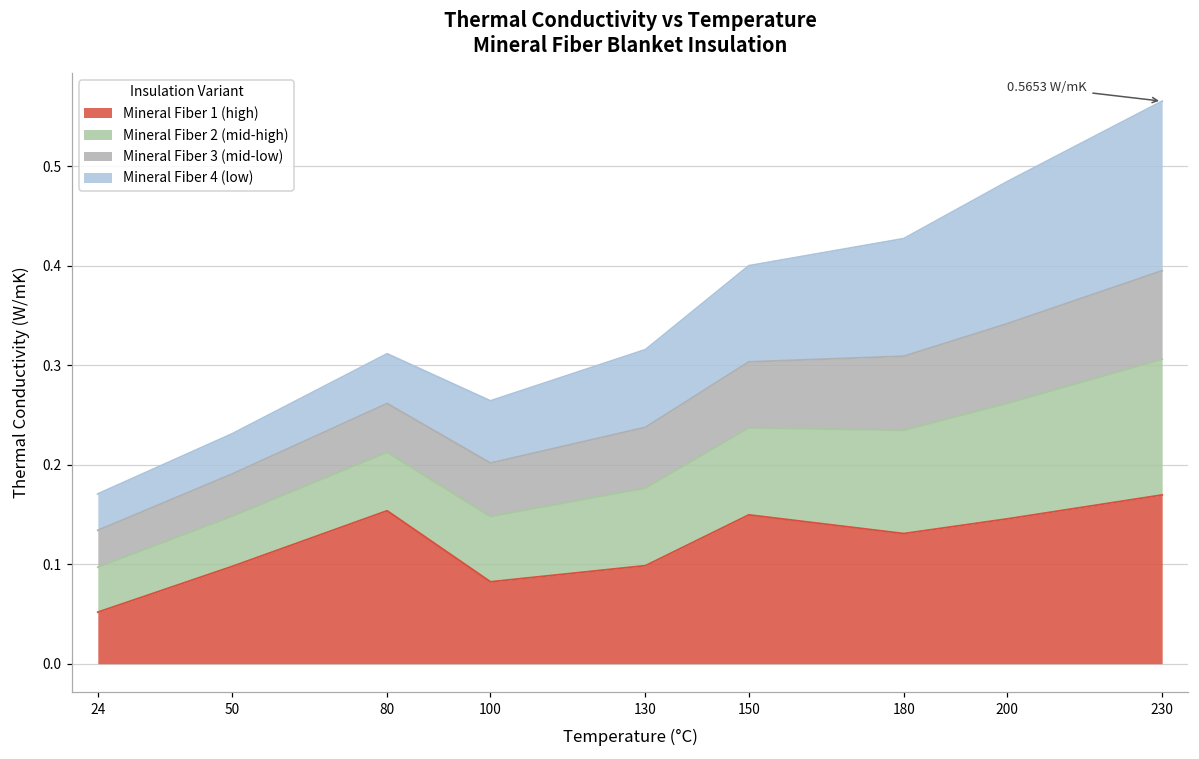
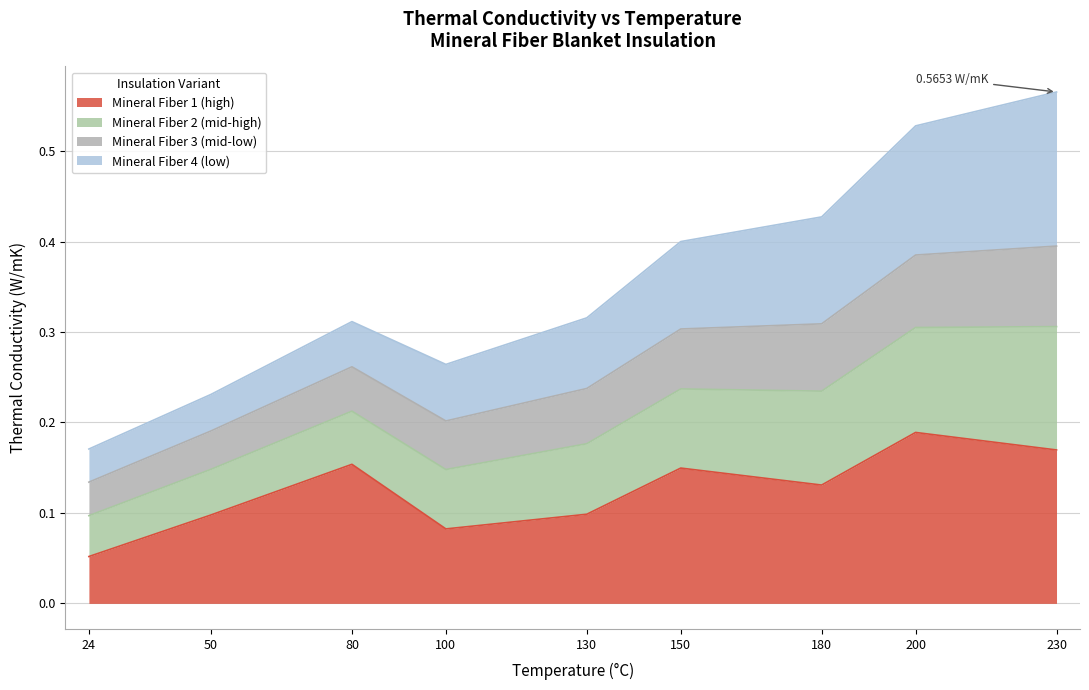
Mineral Fiber 1 (high), 200: 0.15 -> 0.19
